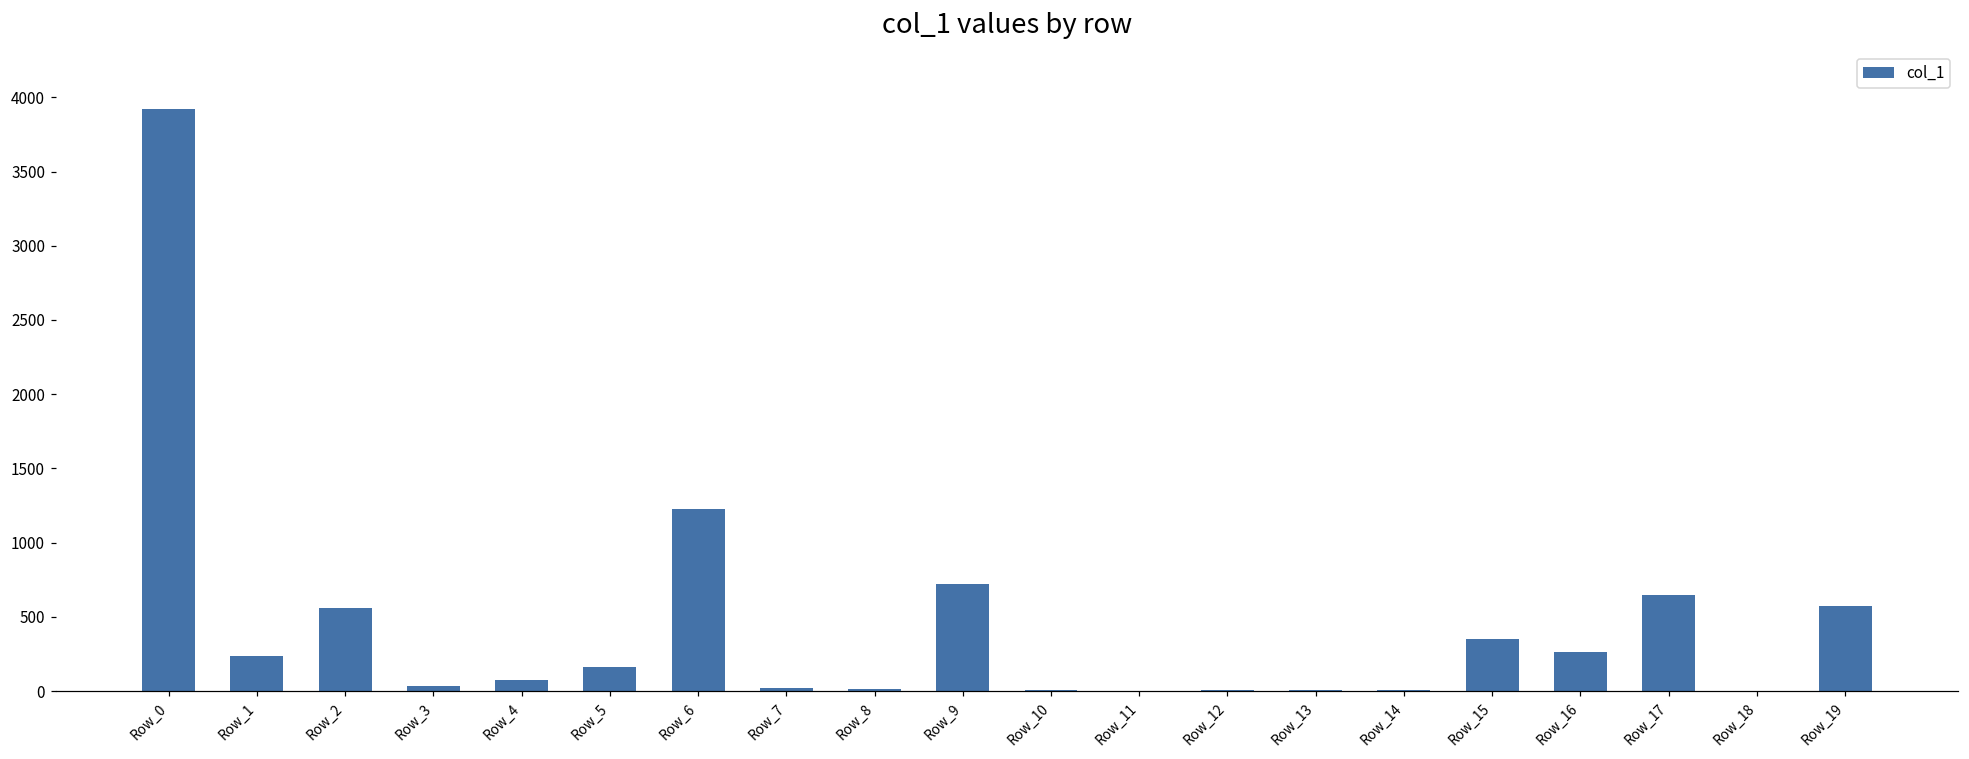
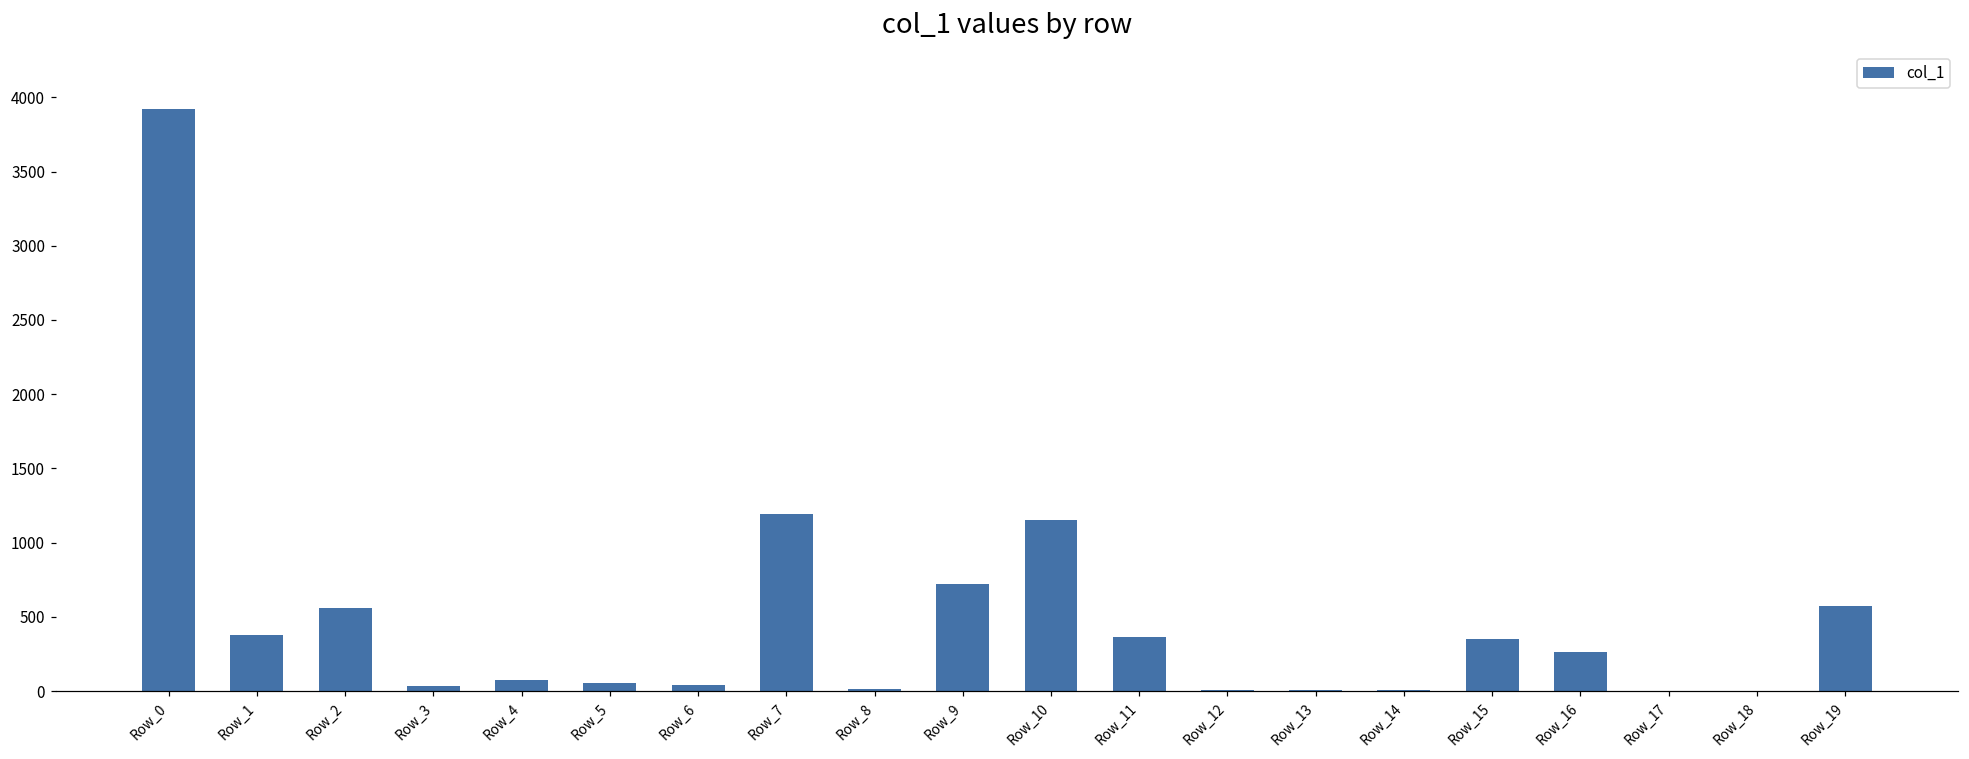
Row_1: 230 -> 380
Row_5: 160 -> 60
Row_6: 1230 -> 40
Row_7: 20 -> 1200
Row_10: 10 -> 1150
Row_11: 0 -> 370
Row_17: 650 -> 0
